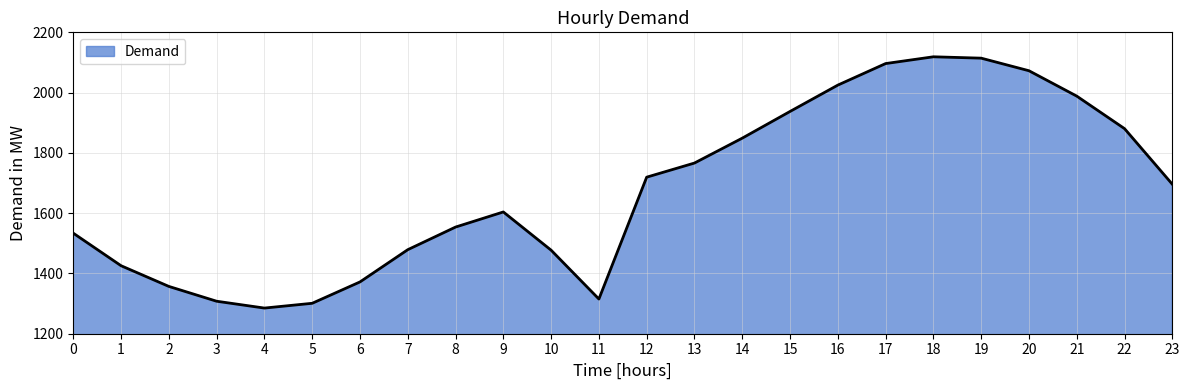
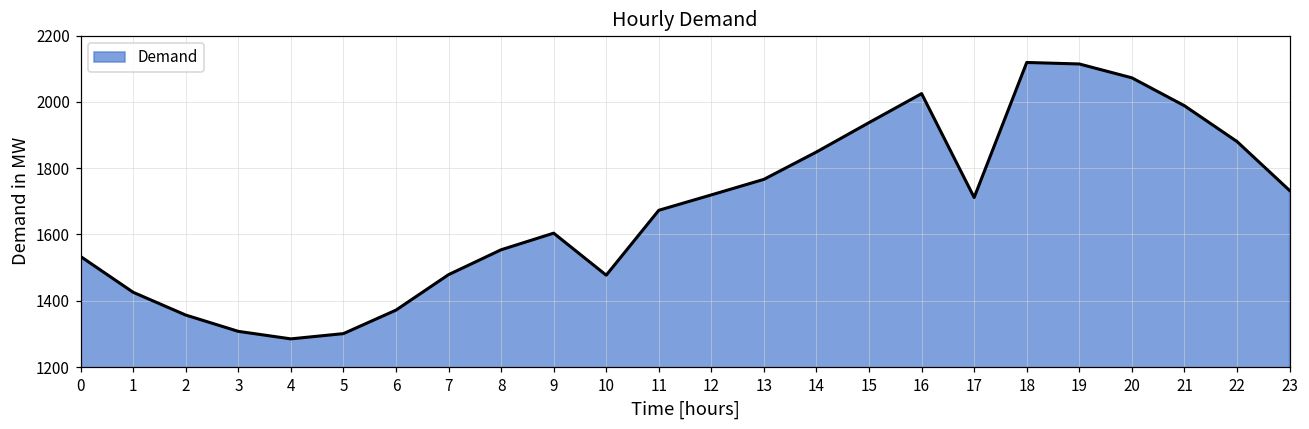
11: 1320 -> 1670
17: 2100 -> 1710
23: 1700 -> 1730
